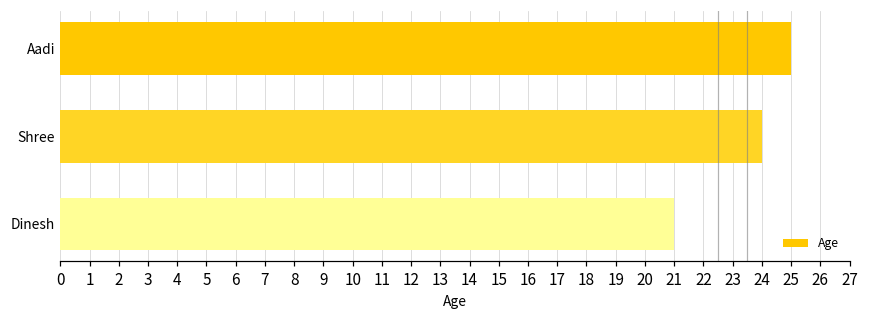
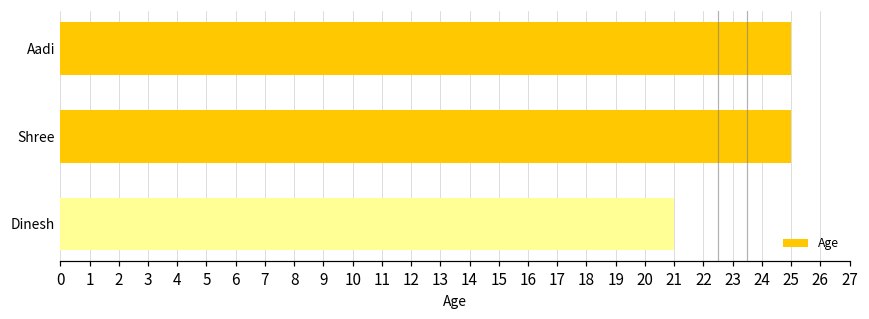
Shree: 24 -> 25
